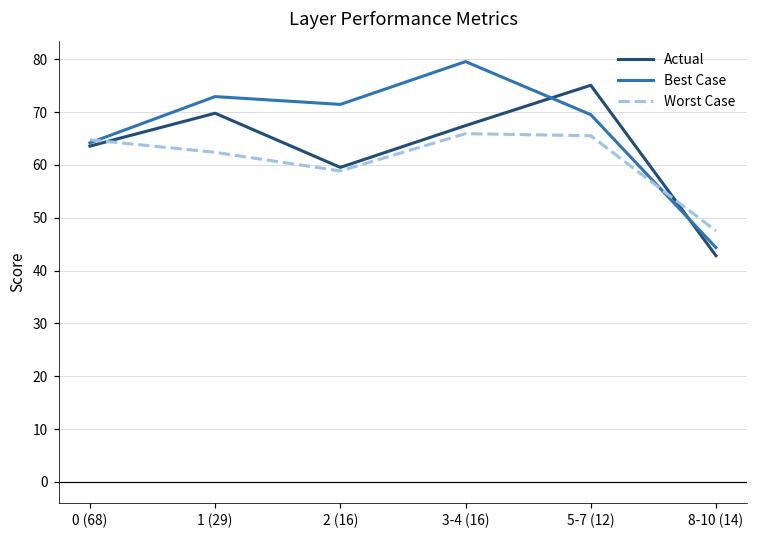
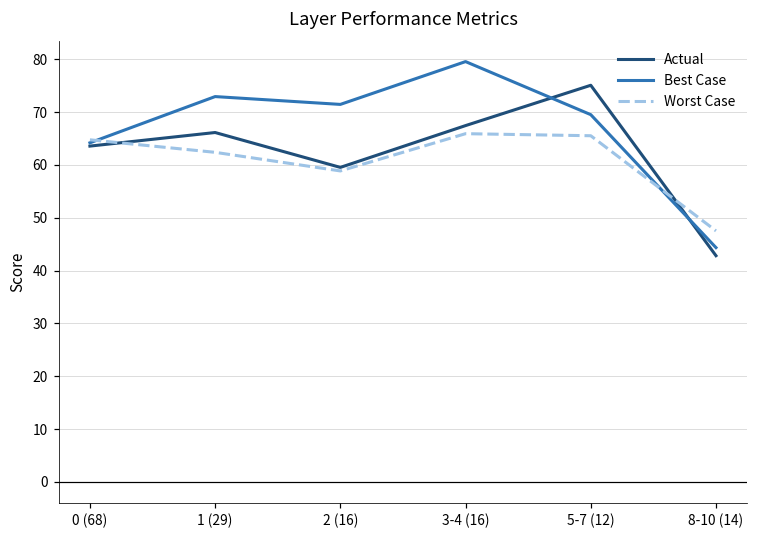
Actual, 1 (29): 70 -> 66
